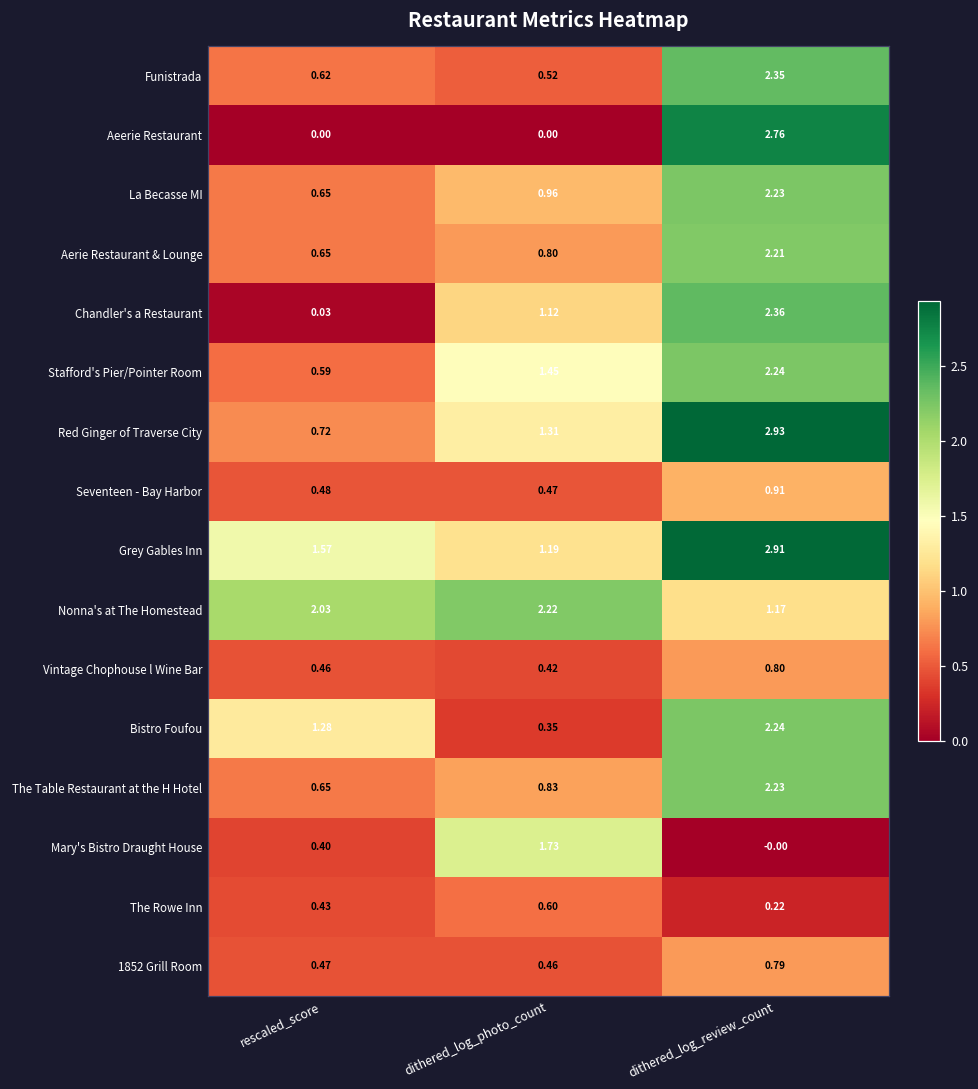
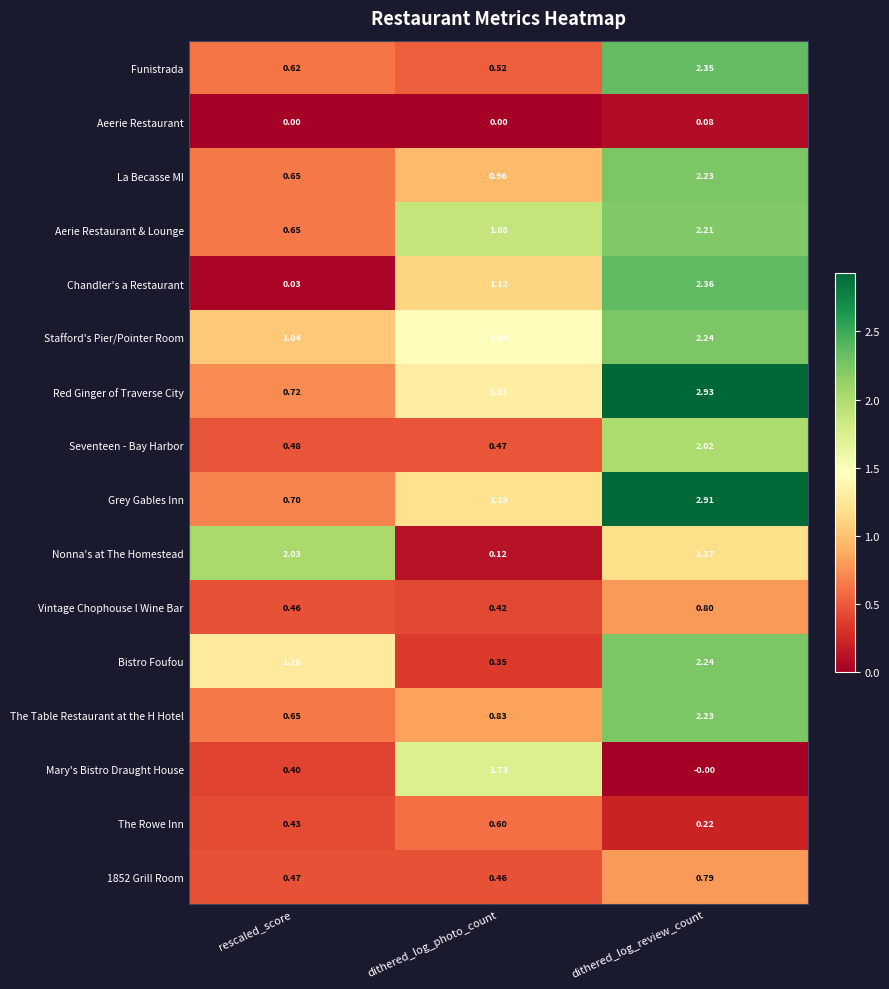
Aeerie Restaurant, dithered_log_review_count: 2.76 -> 0.08
Aerie Restaurant & Lounge, dithered_log_photo_count: 0.80 -> 1.88
Stafford's Pier/Pointer Room, rescaled_score: 0.59 -> 1.04
Seventeen - Bay Harbor, dithered_log_review_count: 0.91 -> 2.02
Grey Gables Inn, rescaled_score: 1.57 -> 0.70
Nonna's at The Homestead, dithered_log_photo_count: 2.22 -> 0.12
